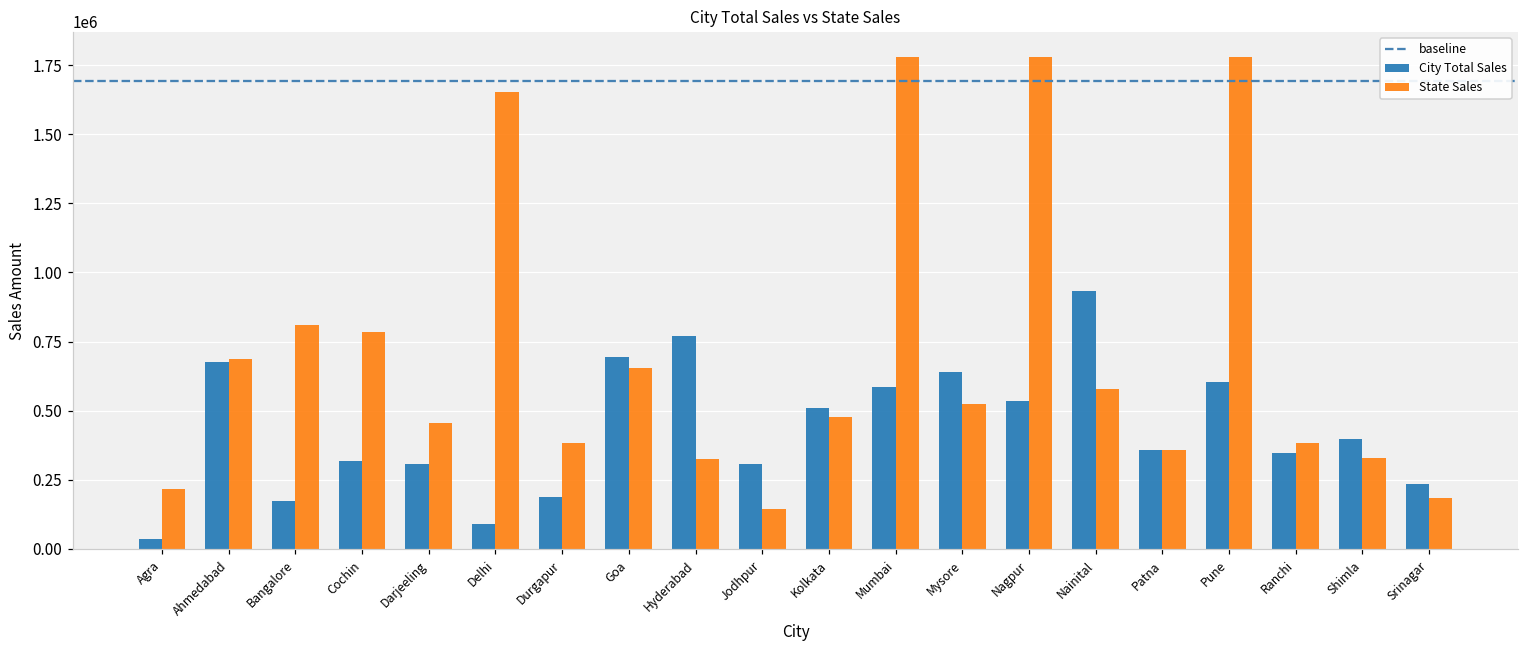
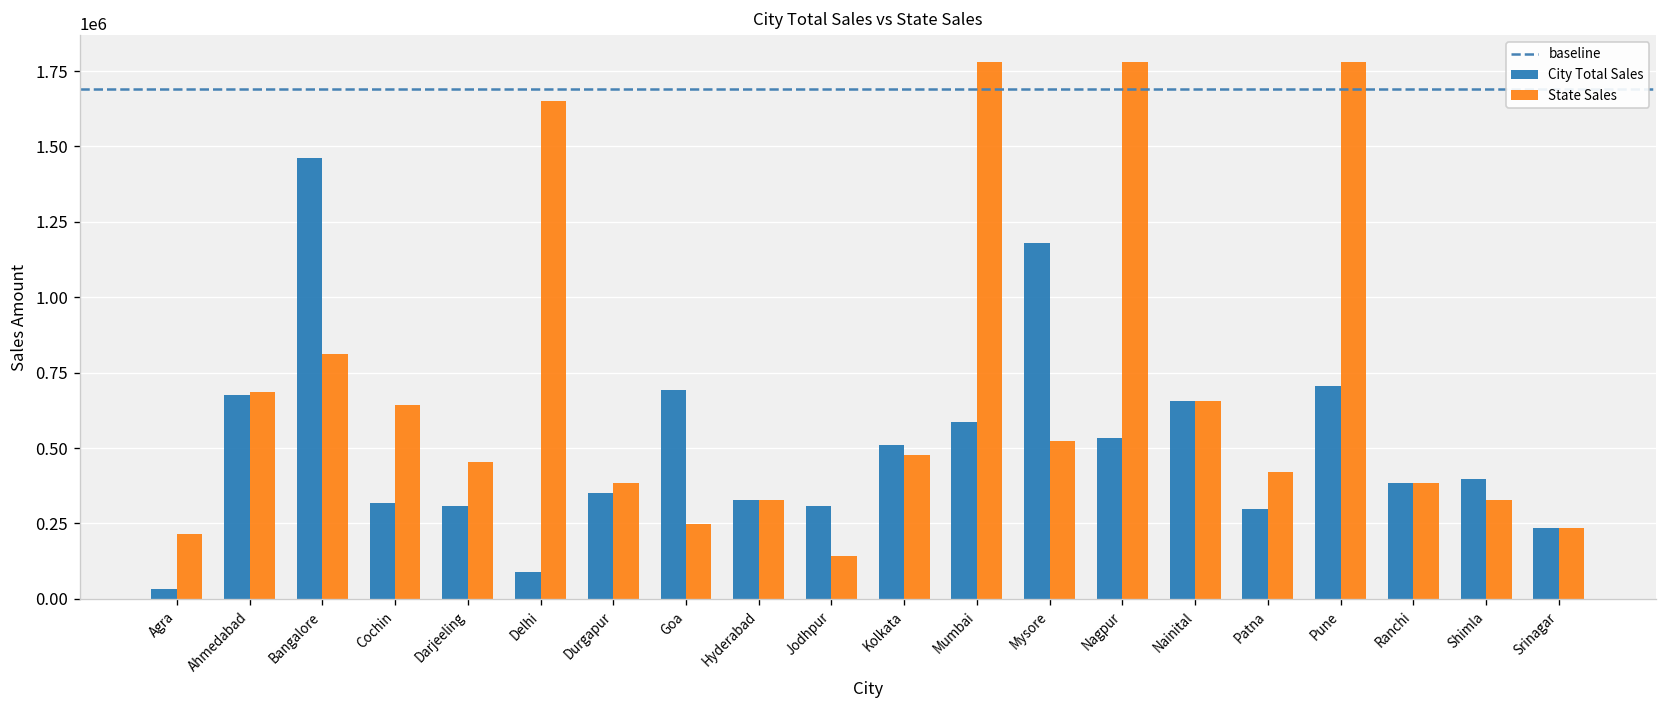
City Total Sales, Bangalore: 170000 -> 1460000
State Sales, Cochin: 780000 -> 640000
City Total Sales, Durgapur: 190000 -> 350000
State Sales, Goa: 650000 -> 250000
City Total Sales, Hyderabad: 770000 -> 330000
City Total Sales, Mysore: 640000 -> 1180000
City Total Sales, Nainital: 930000 -> 660000
State Sales, Nainital: 580000 -> 660000
City Total Sales, Patna: 360000 -> 300000
State Sales, Patna: 360000 -> 420000
City Total Sales, Pune: 600000 -> 710000
City Total Sales, Ranchi: 350000 -> 380000
State Sales, Srinagar: 180000 -> 230000
